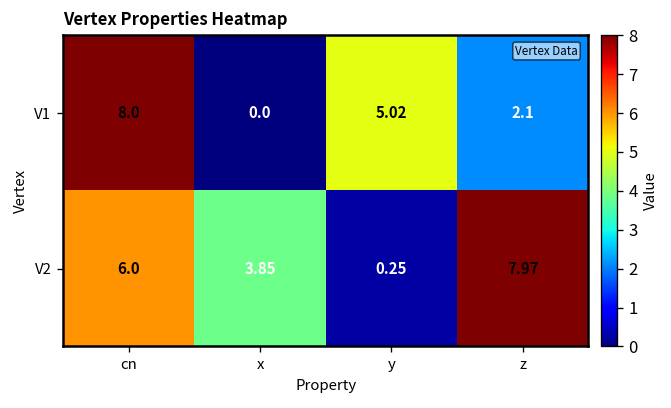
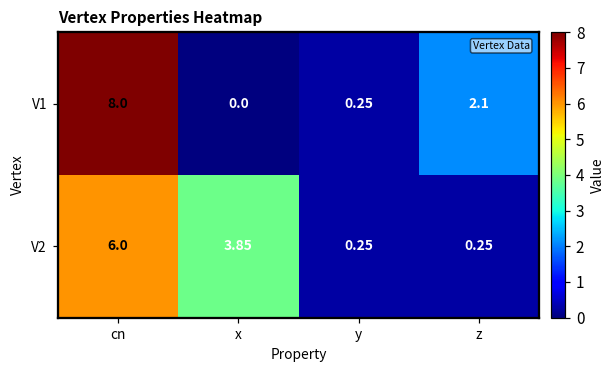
V1, y: 5.02 -> 0.25
V2, z: 7.97 -> 0.25
